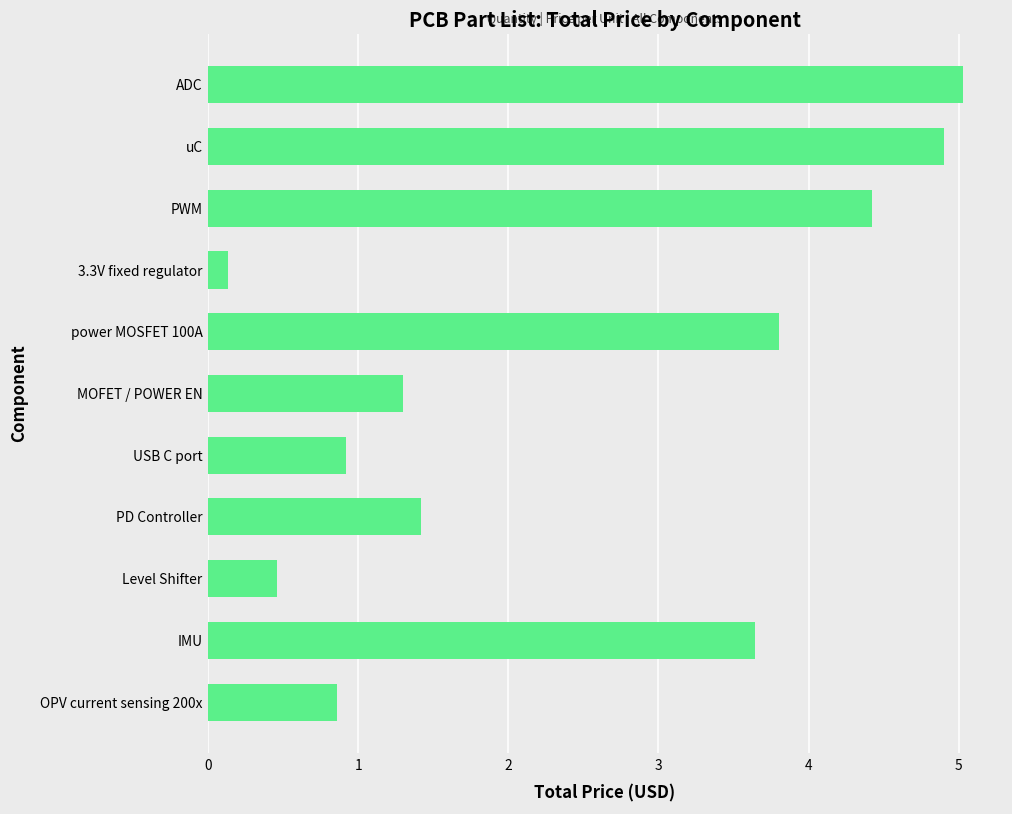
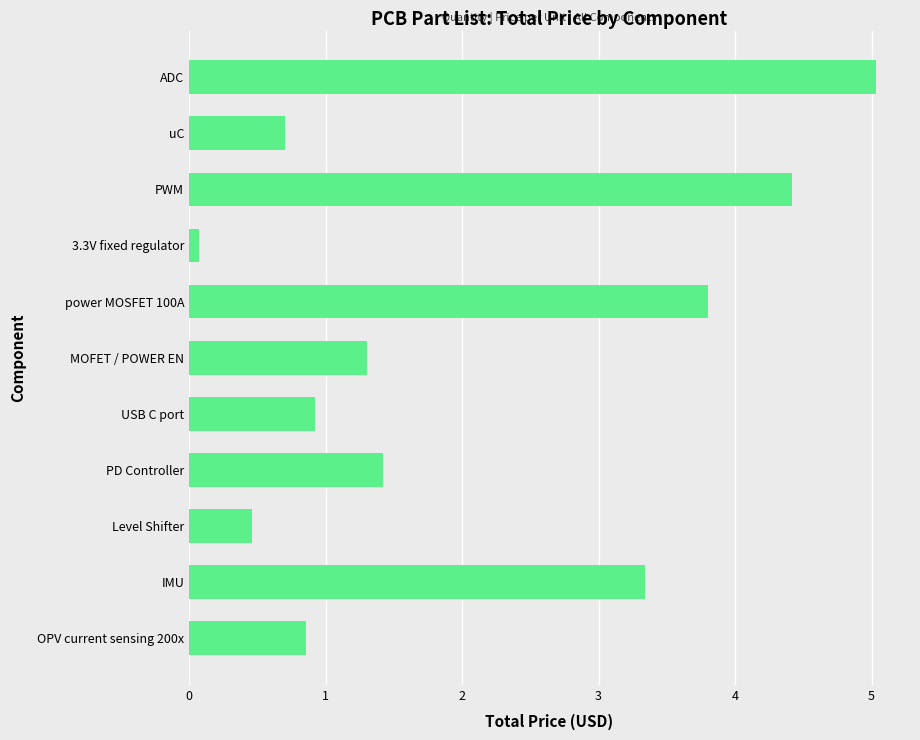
uC: 4.9 -> 0.7
3.3V fixed regulator: 0.13 -> 0.07
IMU: 3.64 -> 3.34
